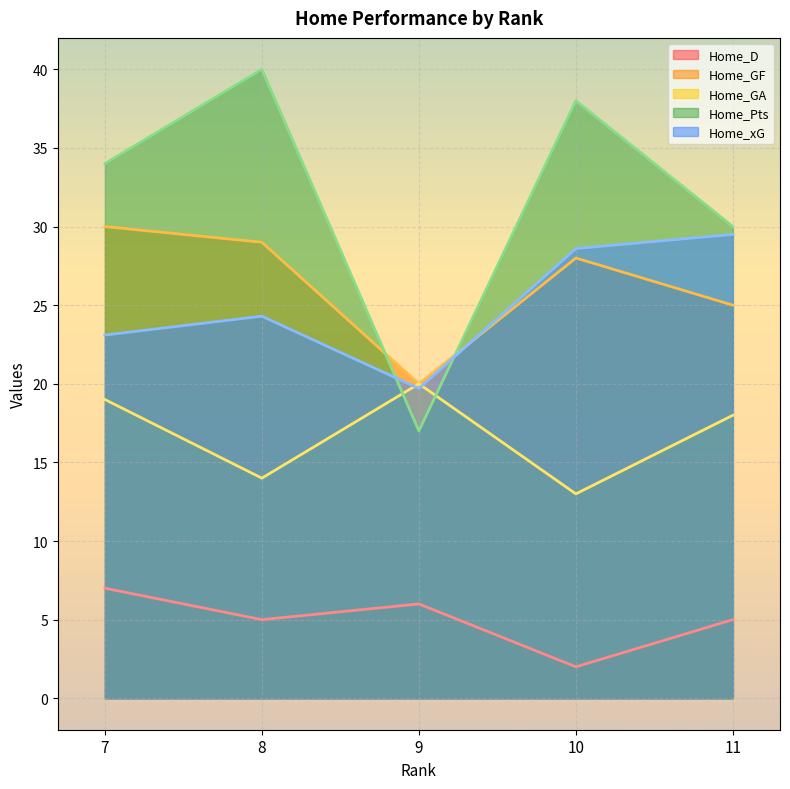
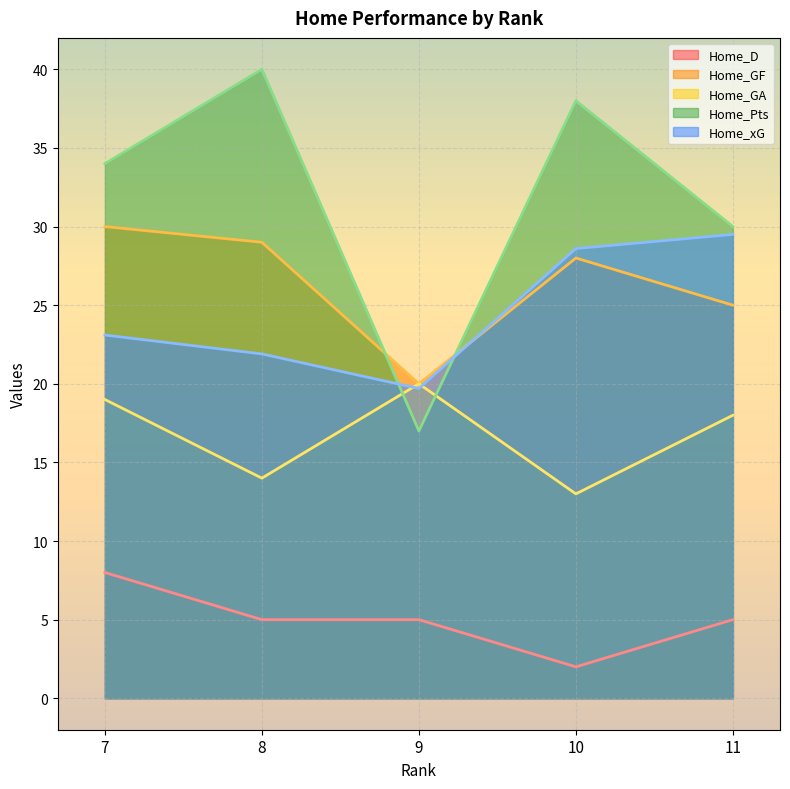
Home_D, 7: 7 -> 8
Home_xG, 8: 24.3 -> 21.9
Home_D, 9: 6 -> 5
